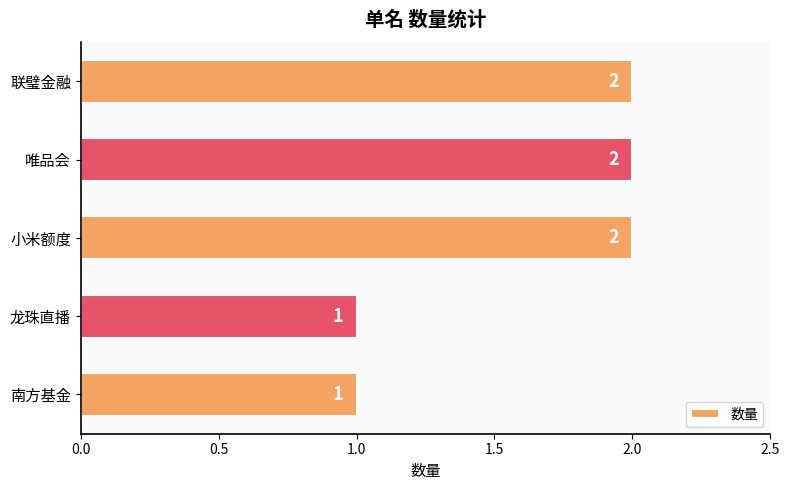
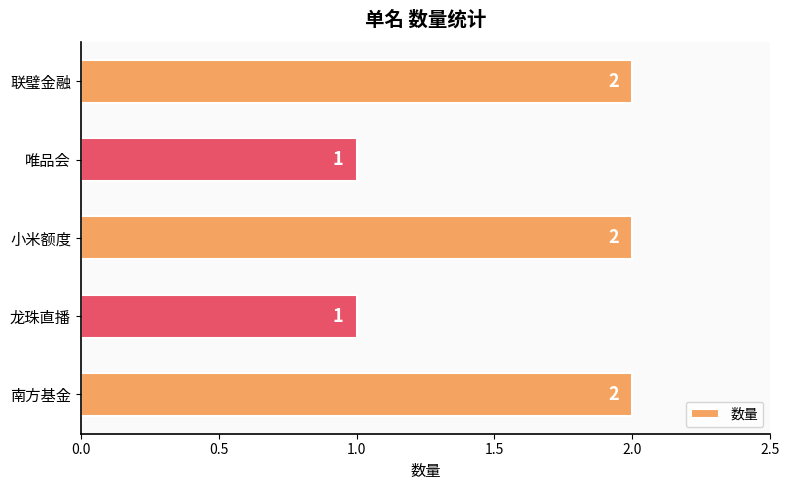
唯品会: 2 -> 1
南方基金: 1 -> 2
